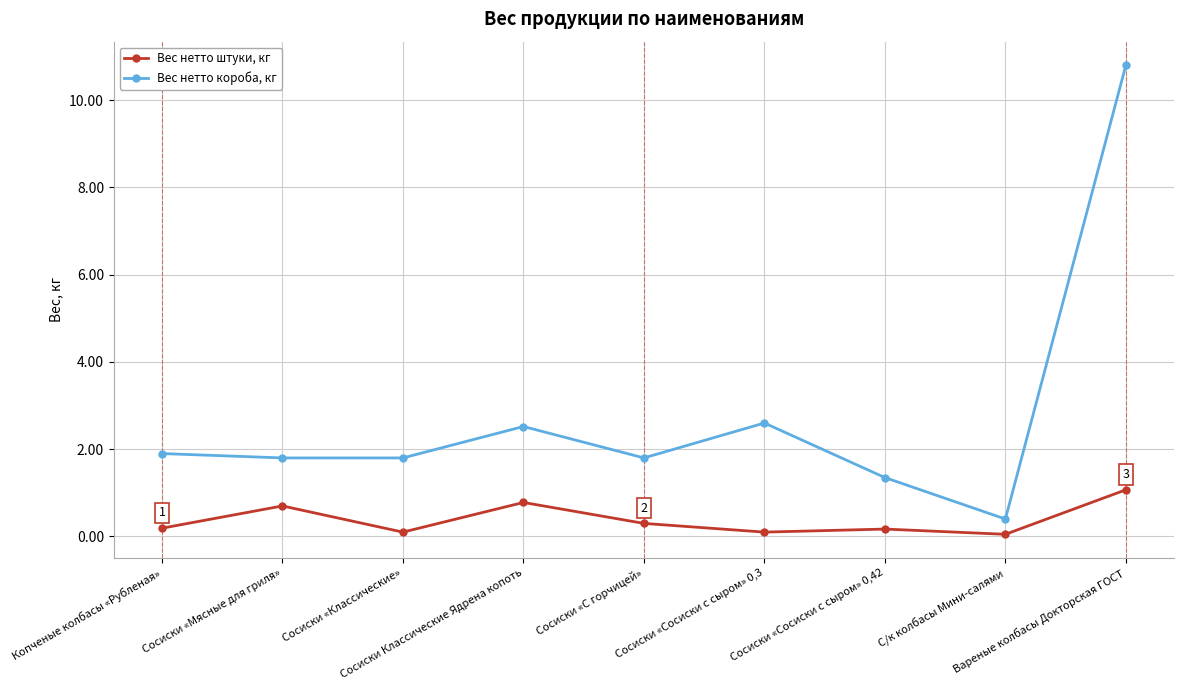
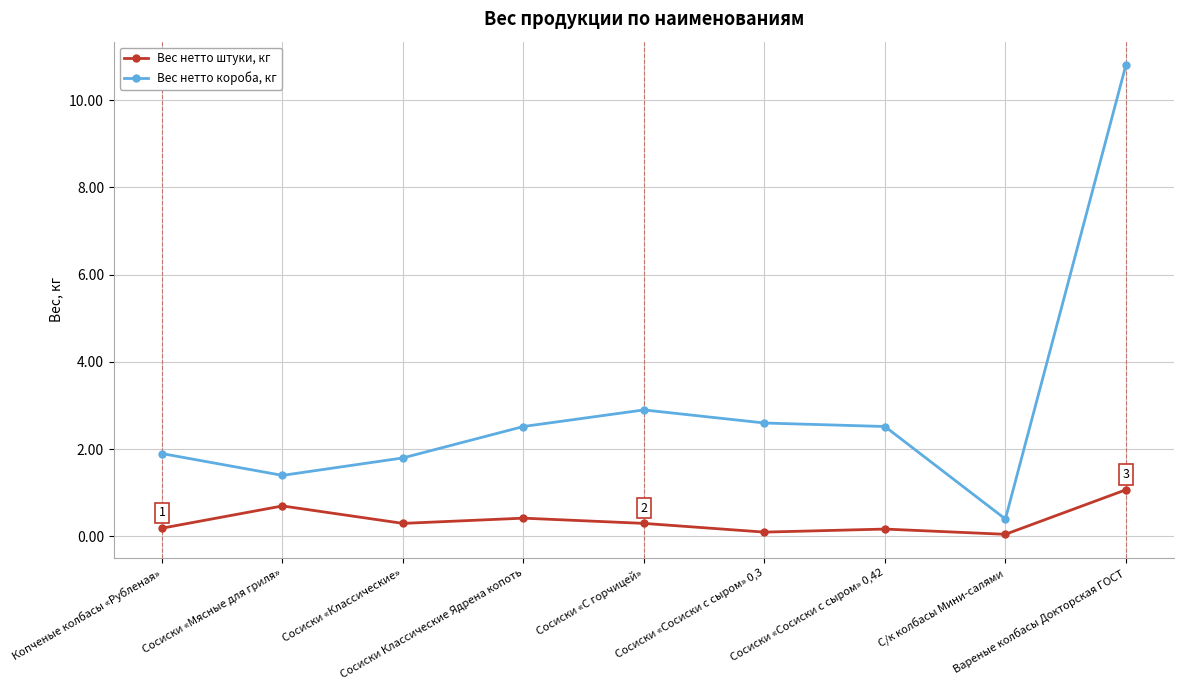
Вес нетто короба, кг, Сосиски «Мясные для гриля»: 1.8 -> 1.4
Вес нетто штуки, кг, Сосиски «Классические»: 0.1 -> 0.3
Вес нетто штуки, кг, Сосиски Классические Ядрена копоть: 0.8 -> 0.4
Вес нетто короба, кг, Сосиски «С горчицей»: 1.8 -> 2.9
Вес нетто короба, кг, Сосиски «Сосиски с сыром» 0,42: 1.4 -> 2.5
